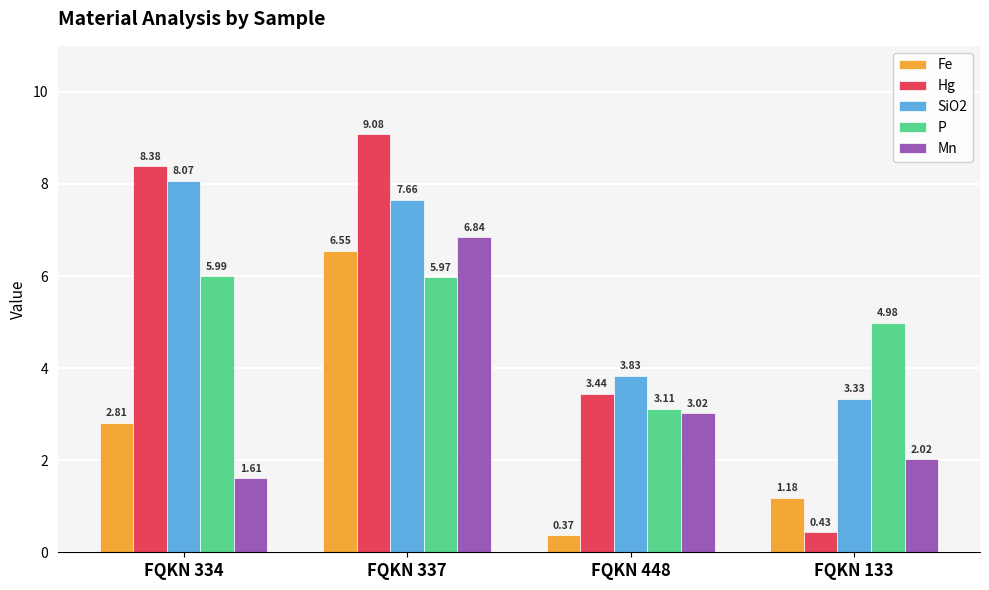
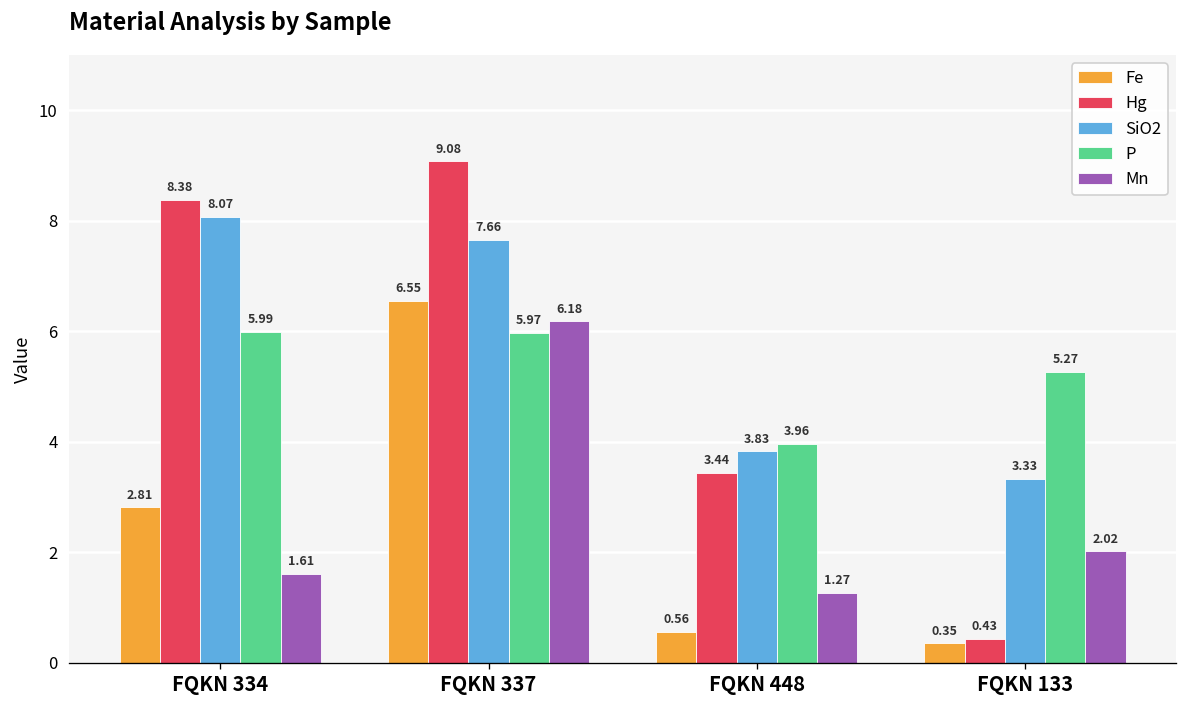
Mn, FQKN 337: 6.84 -> 6.18
Fe, FQKN 448: 0.37 -> 0.56
P, FQKN 448: 3.11 -> 3.96
Mn, FQKN 448: 3.02 -> 1.27
Fe, FQKN 133: 1.18 -> 0.35
P, FQKN 133: 4.98 -> 5.27
